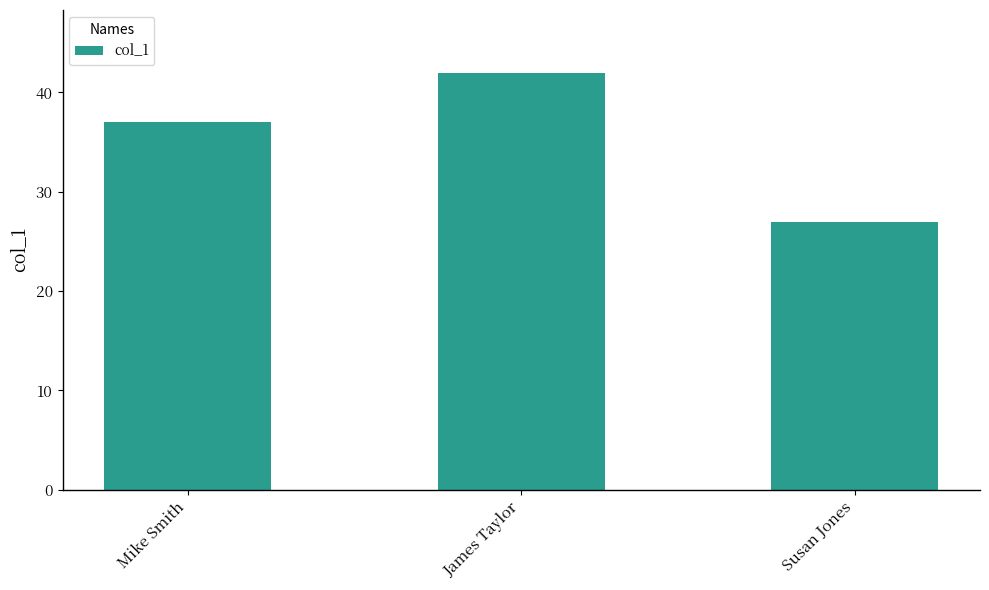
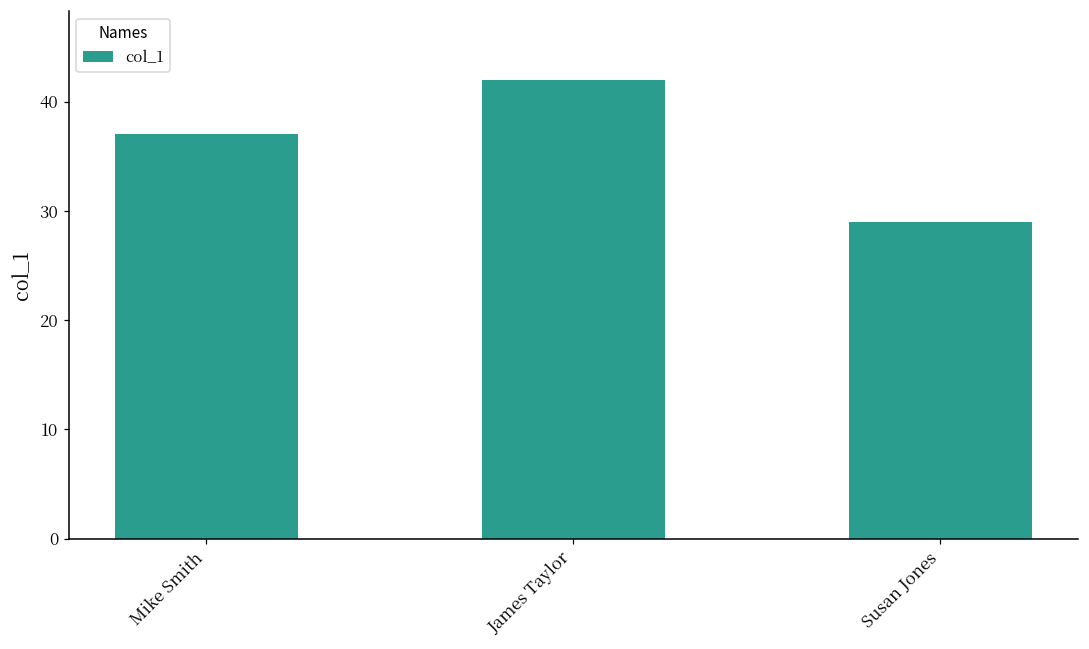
Susan Jones: 27 -> 29
